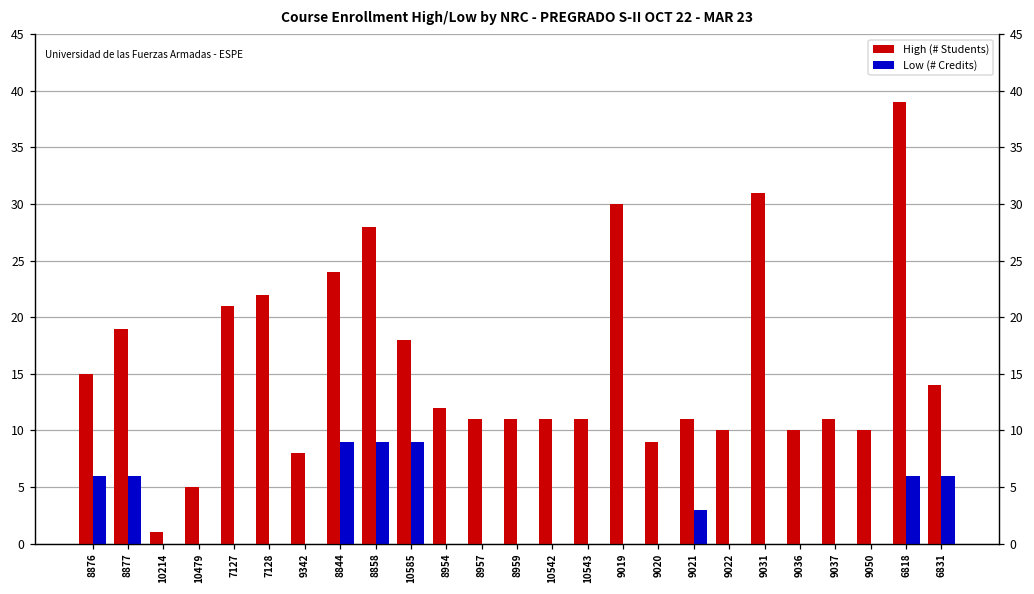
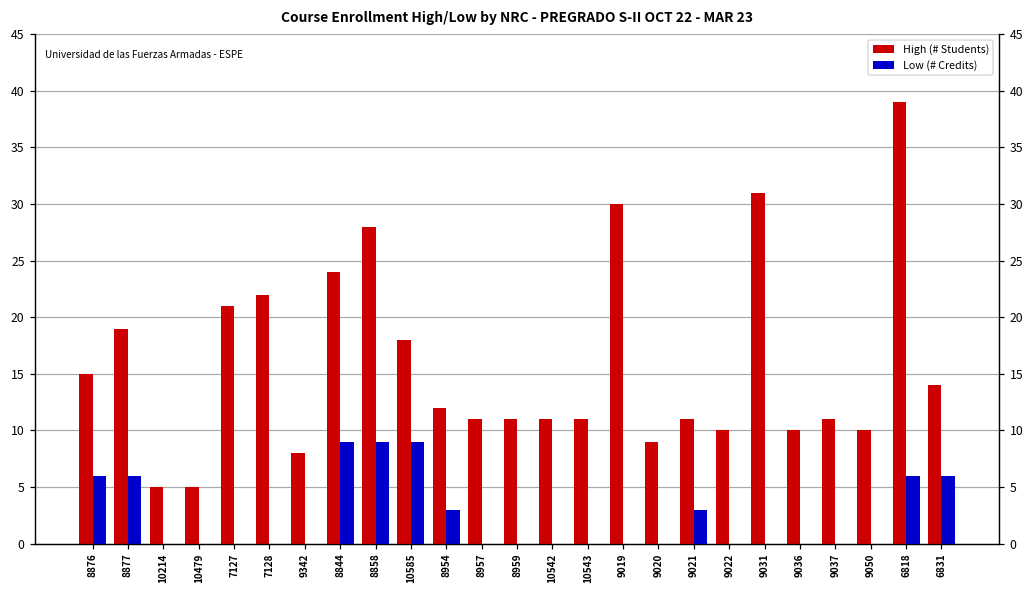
High (# Students), 10214: 1 -> 5
Low (# Credits), 8954: 0 -> 3
